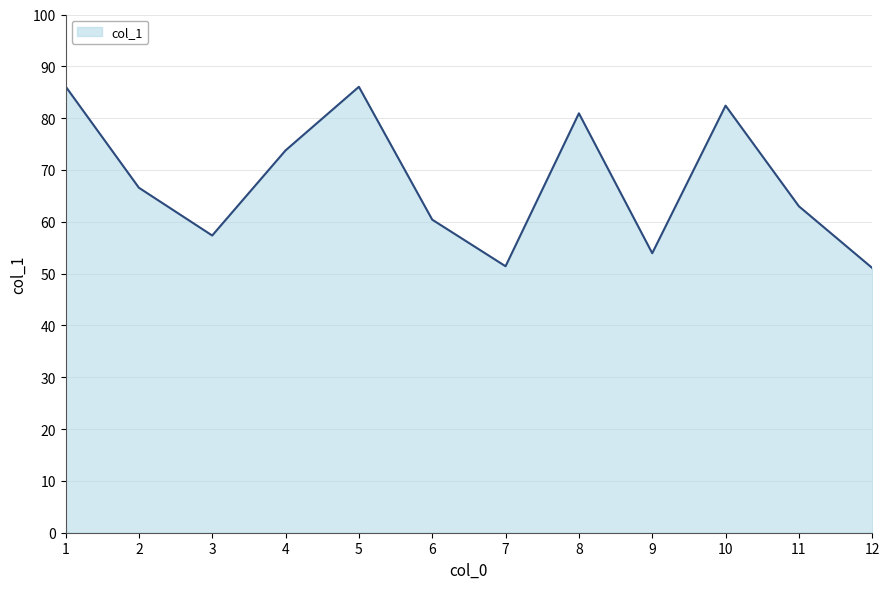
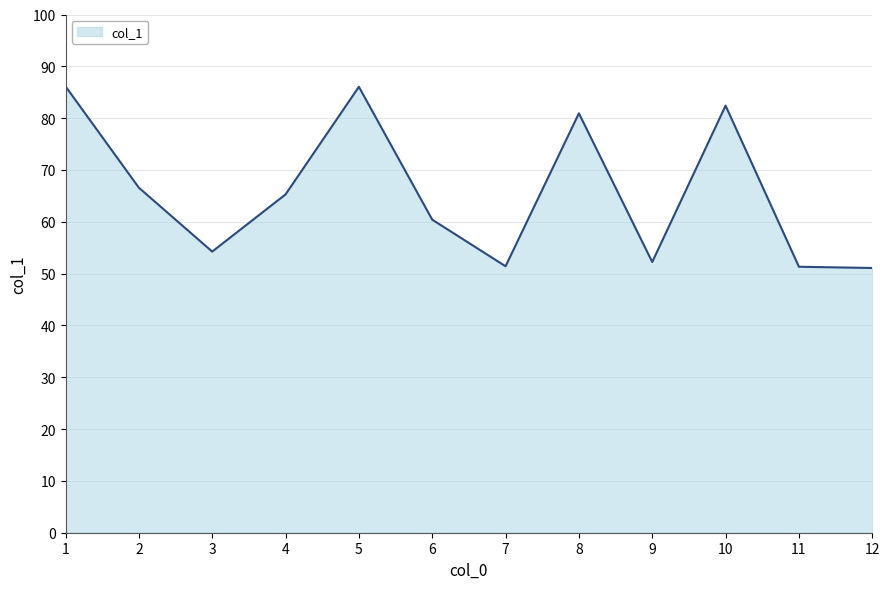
3: 57 -> 54
4: 74 -> 65
9: 54 -> 52
11: 63 -> 51
